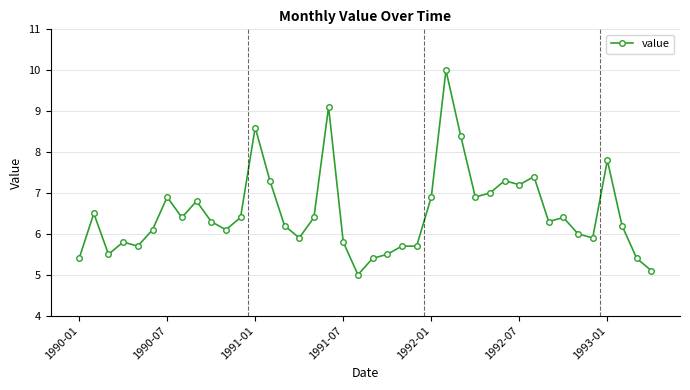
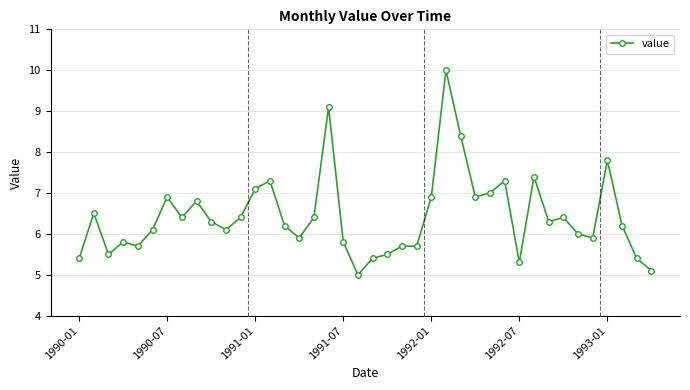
1991-01: 8.6 -> 7.1
1992-07: 7.2 -> 5.3
